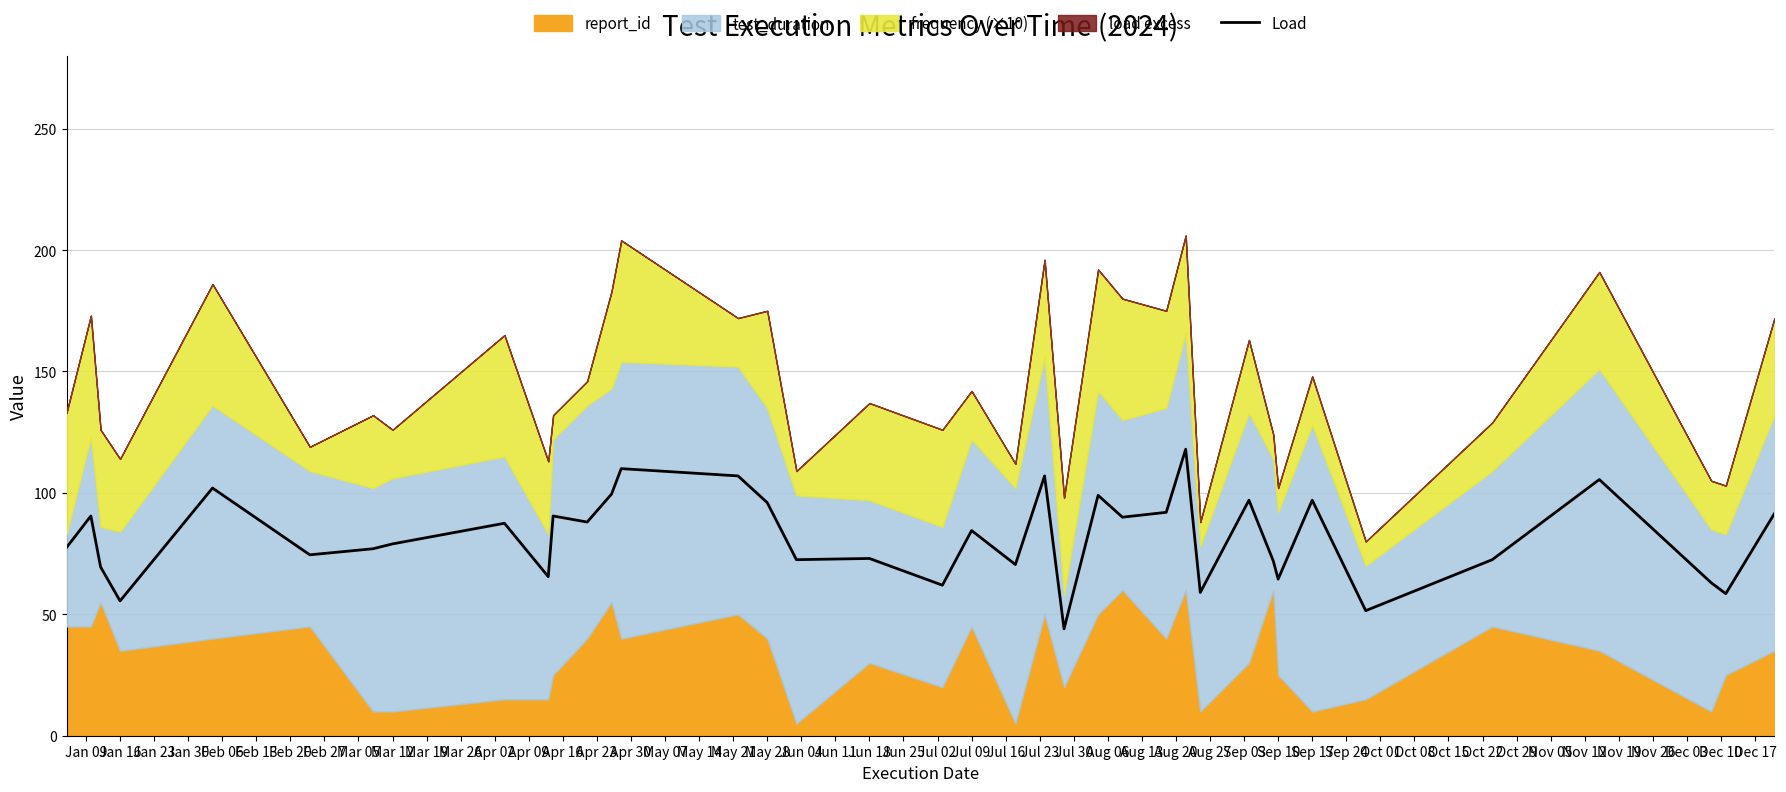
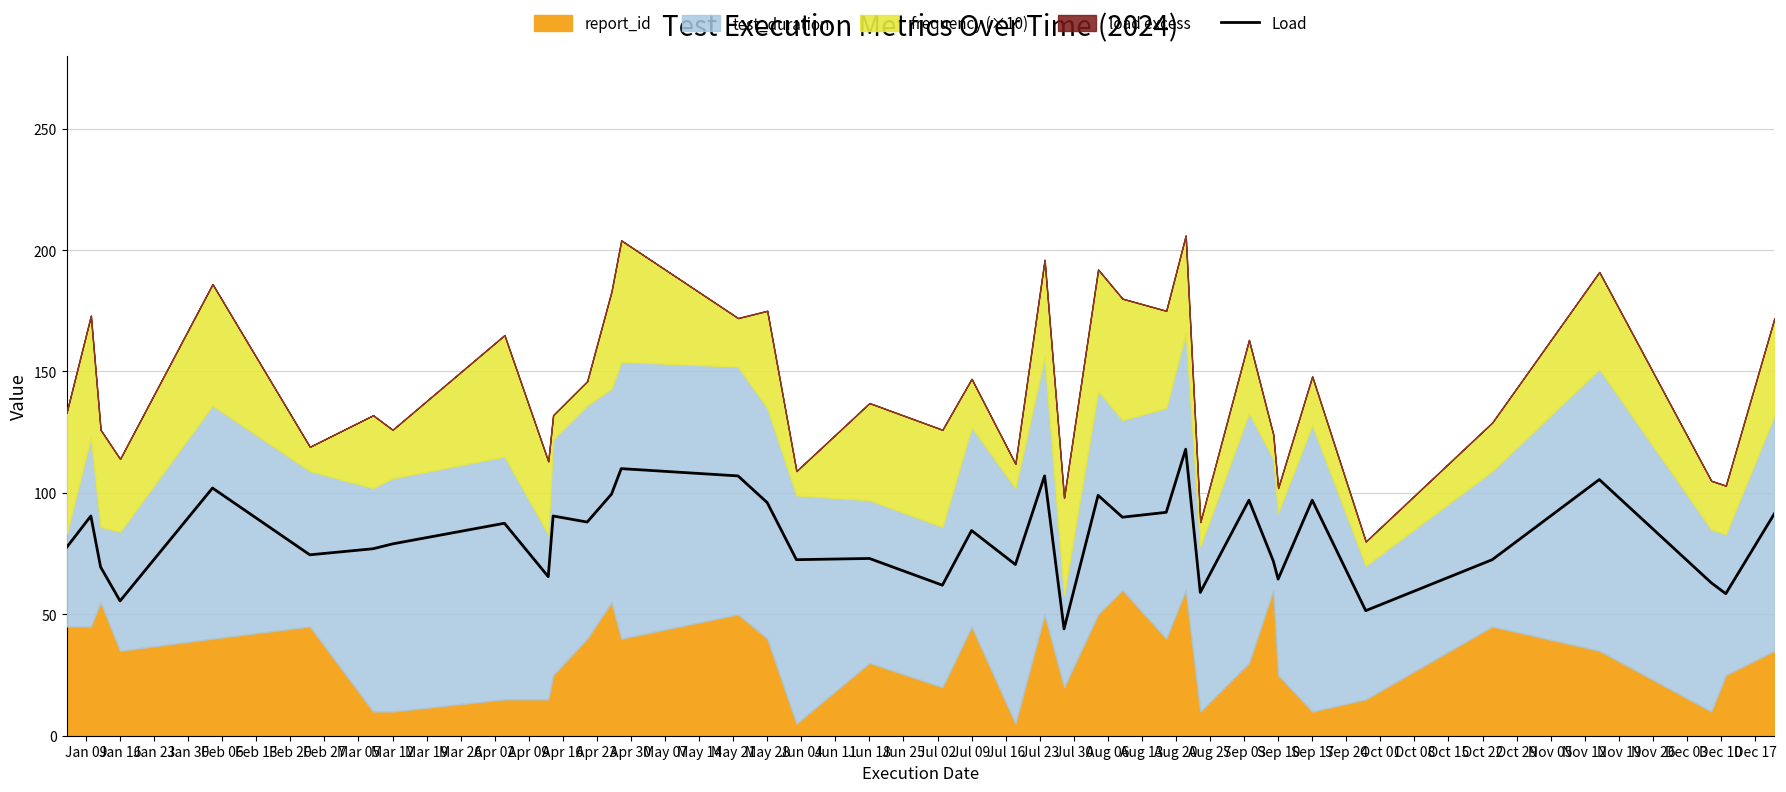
test_duration, Jul 09: 77 -> 82
